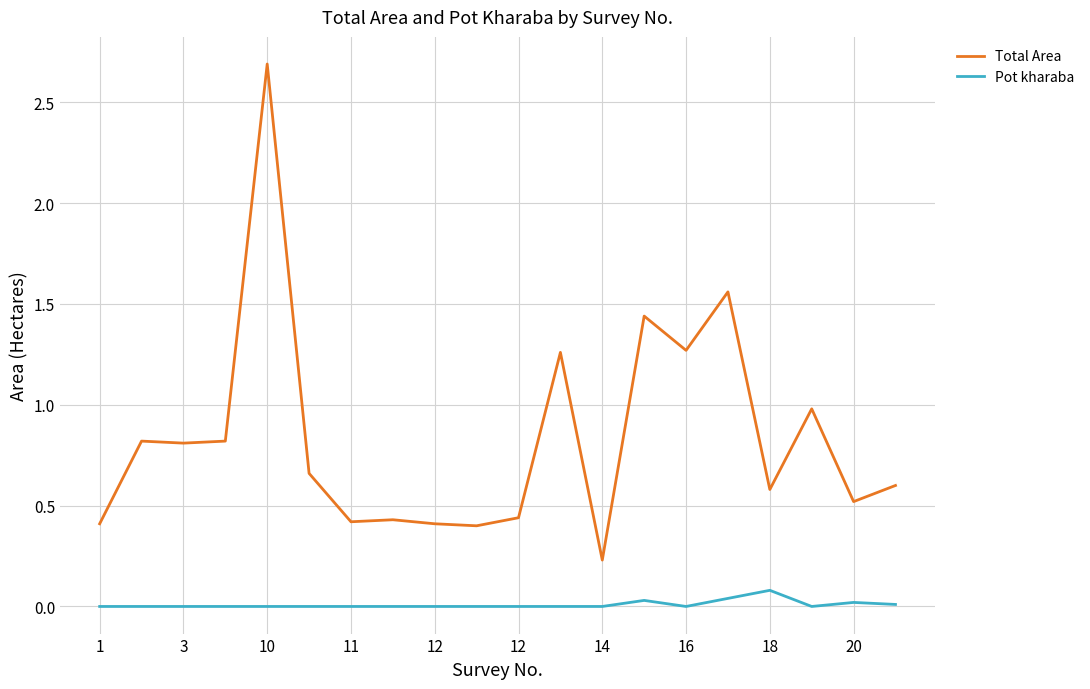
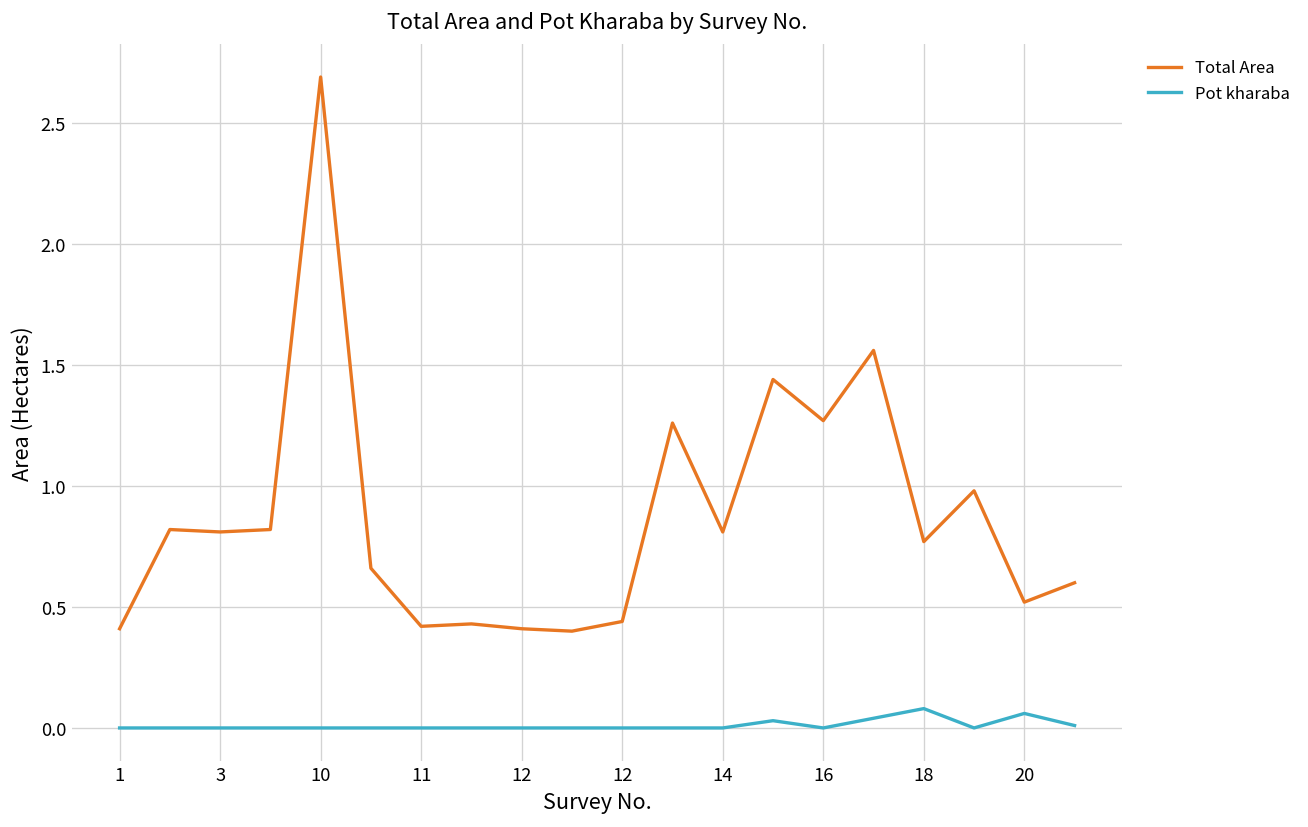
Total Area, 14: 0.23 -> 0.81
Total Area, 18: 0.58 -> 0.77
Pot kharaba, 20: 0.02 -> 0.06
